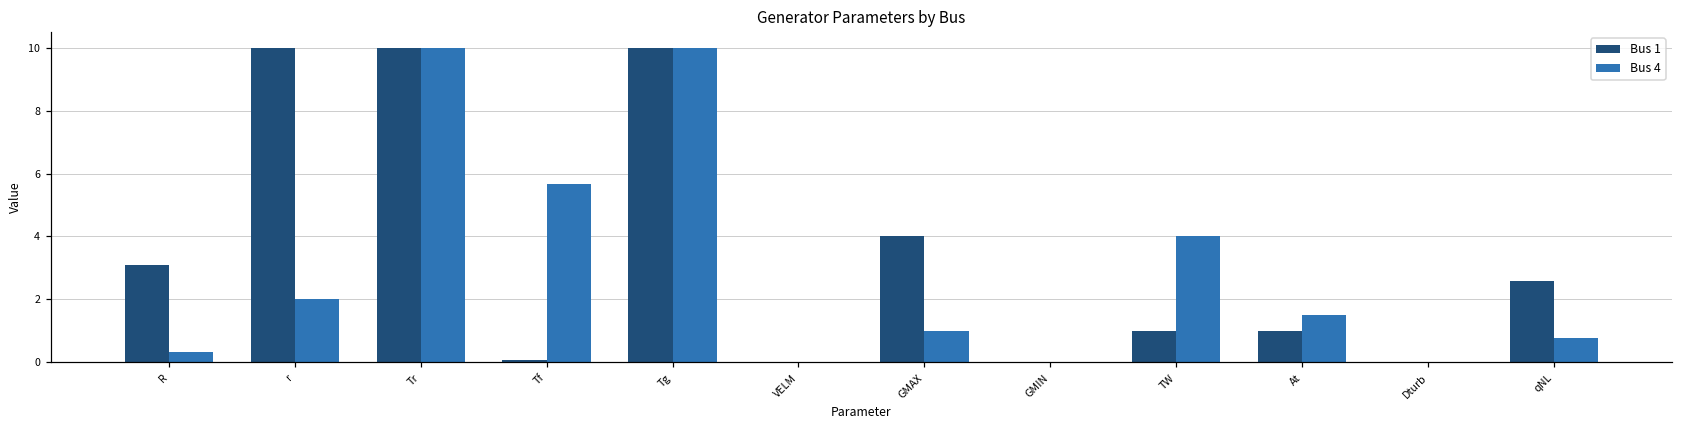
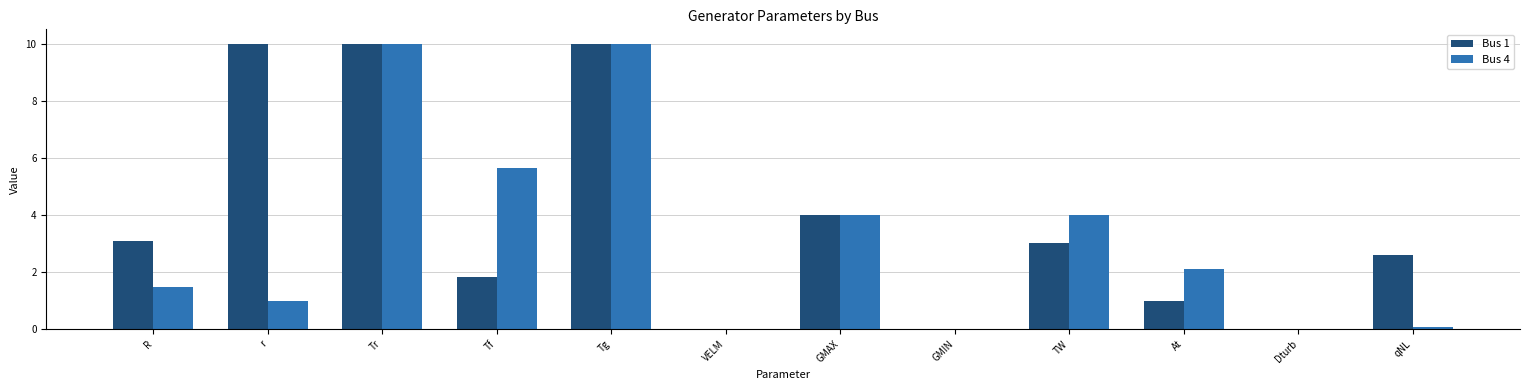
Bus 4, R: 0.3 -> 1.5
Bus 4, r: 2 -> 1
Bus 1, Tf: 0.1 -> 1.8
Bus 4, GMAX: 1 -> 4
Bus 1, TW: 1 -> 3
Bus 4, At: 1.5 -> 2.1
Bus 4, qNL: 0.8 -> 0.1
